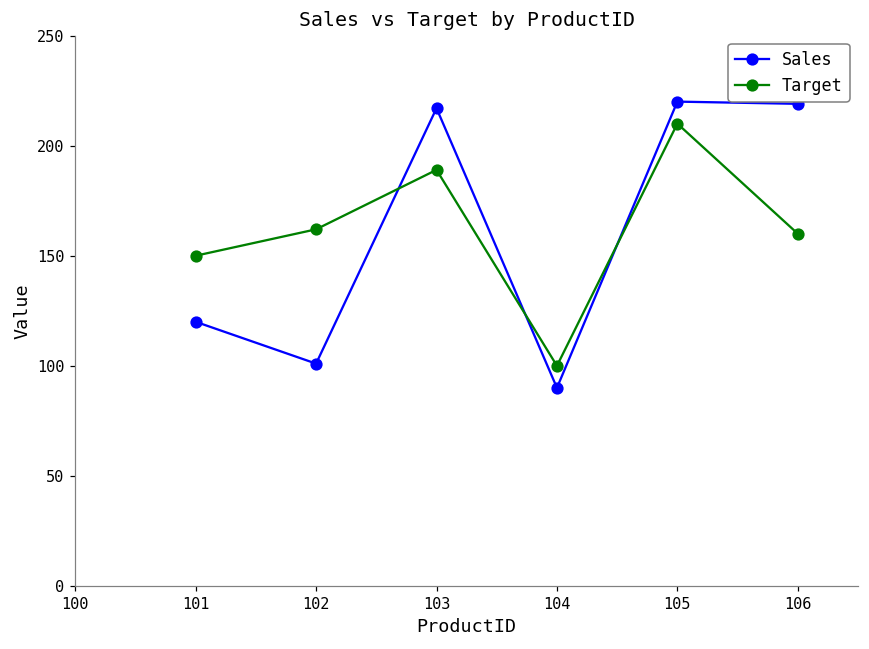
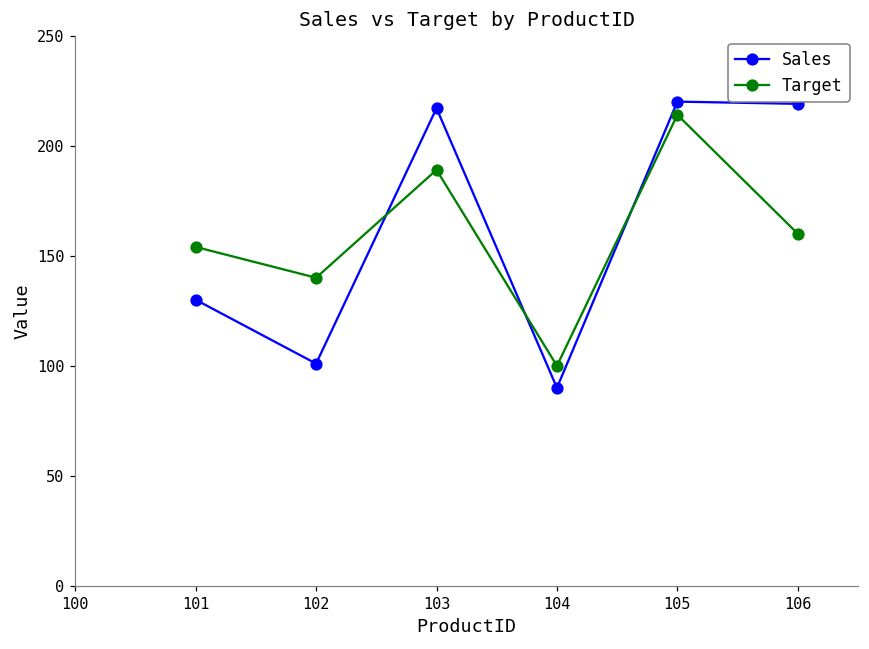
Sales, 101: 120 -> 130
Target, 101: 150 -> 154
Target, 102: 162 -> 140
Target, 105: 210 -> 214
